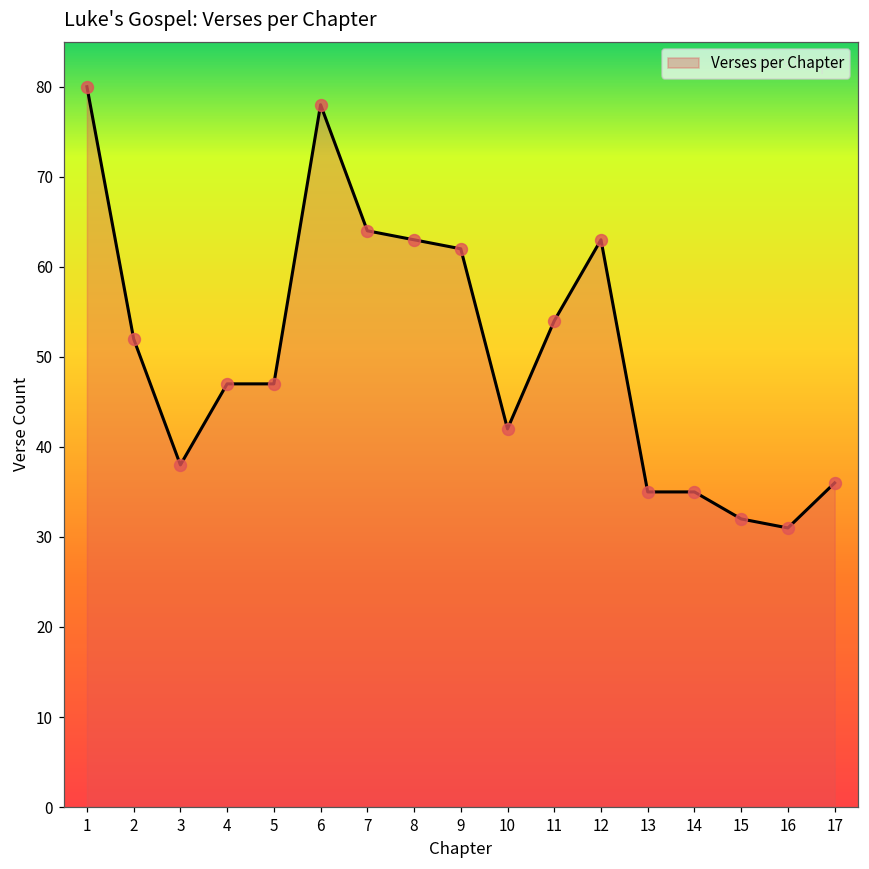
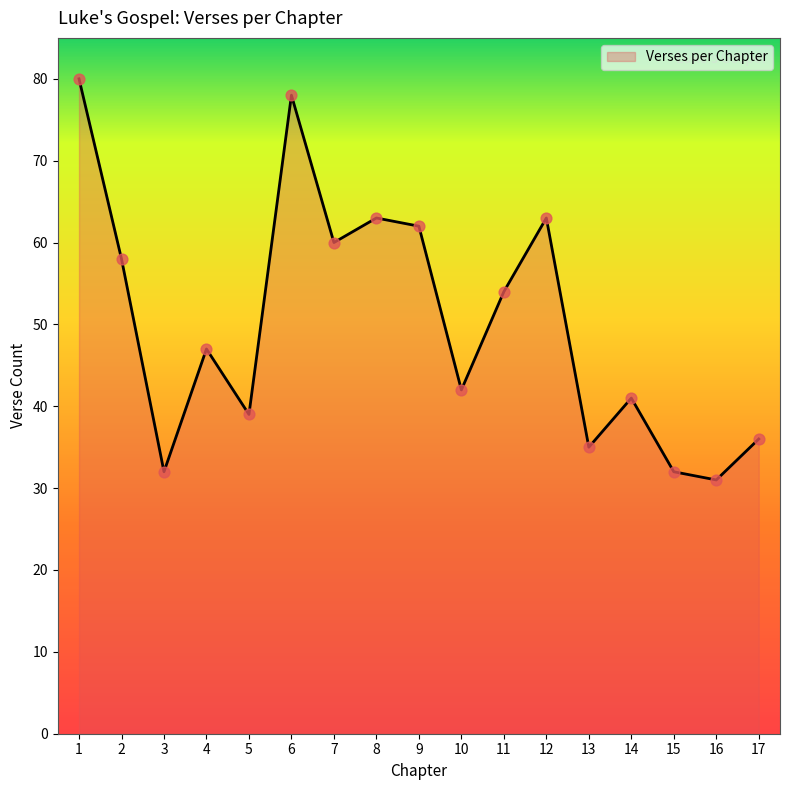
2: 52 -> 58
3: 38 -> 32
5: 47 -> 39
7: 64 -> 60
14: 35 -> 41
